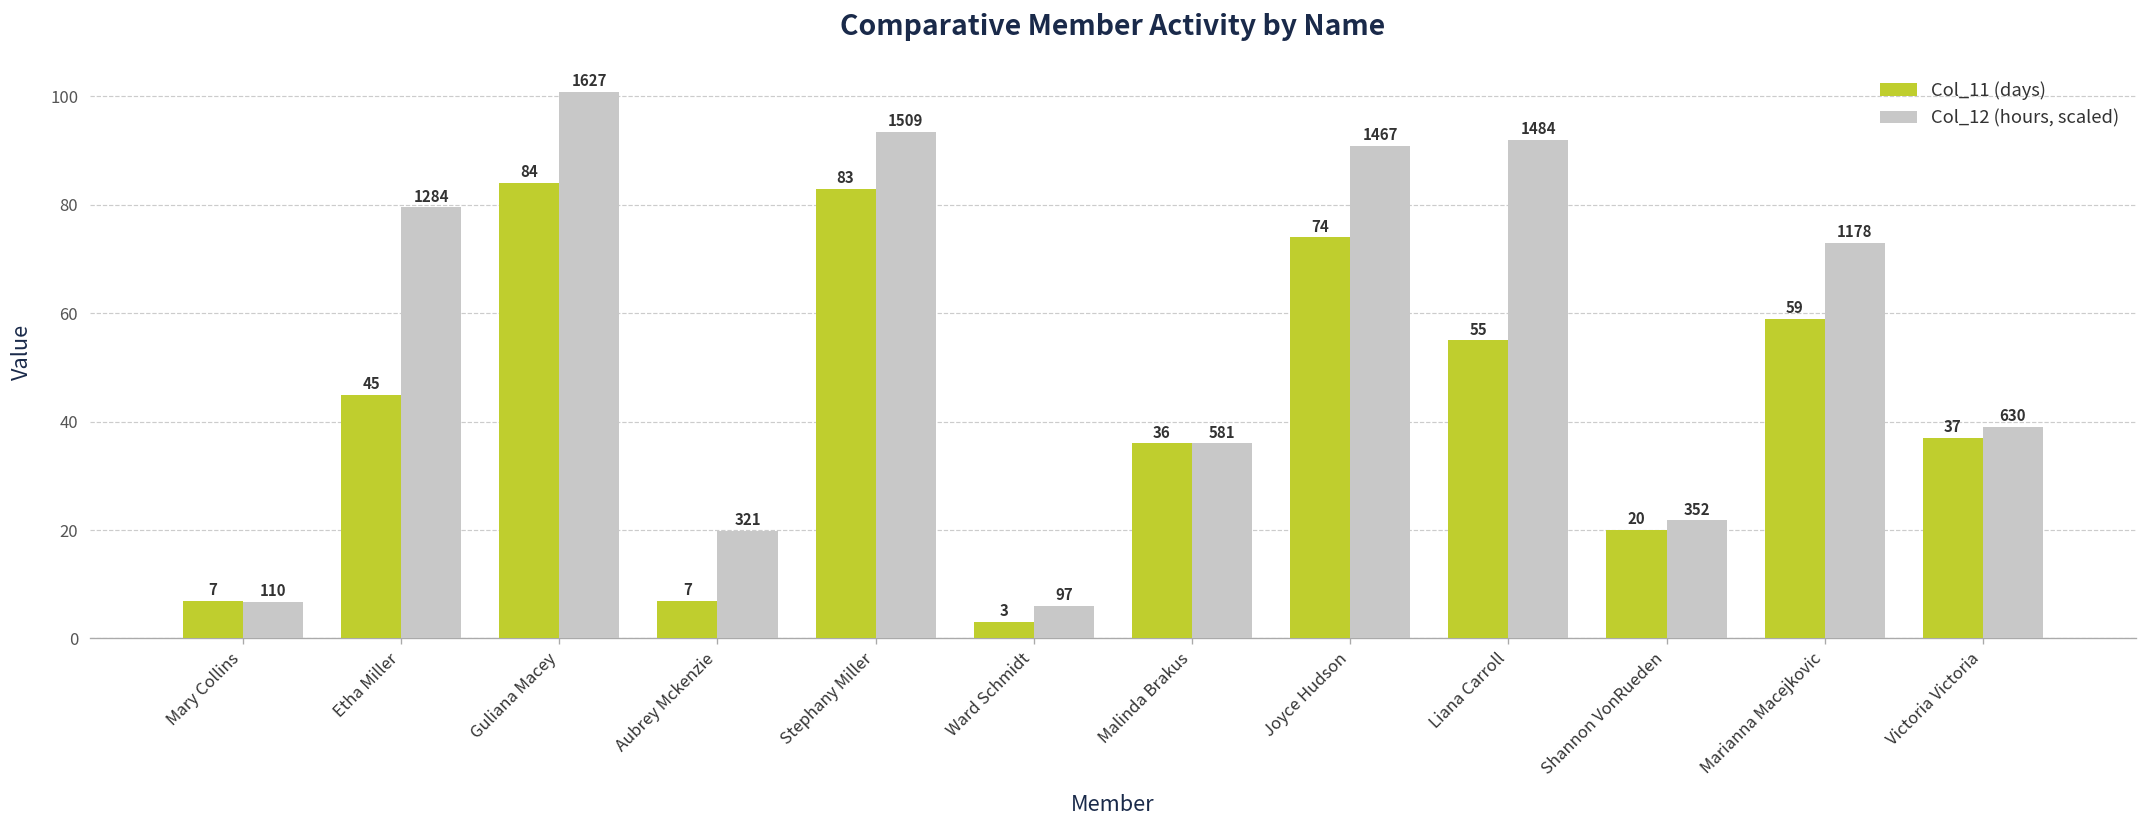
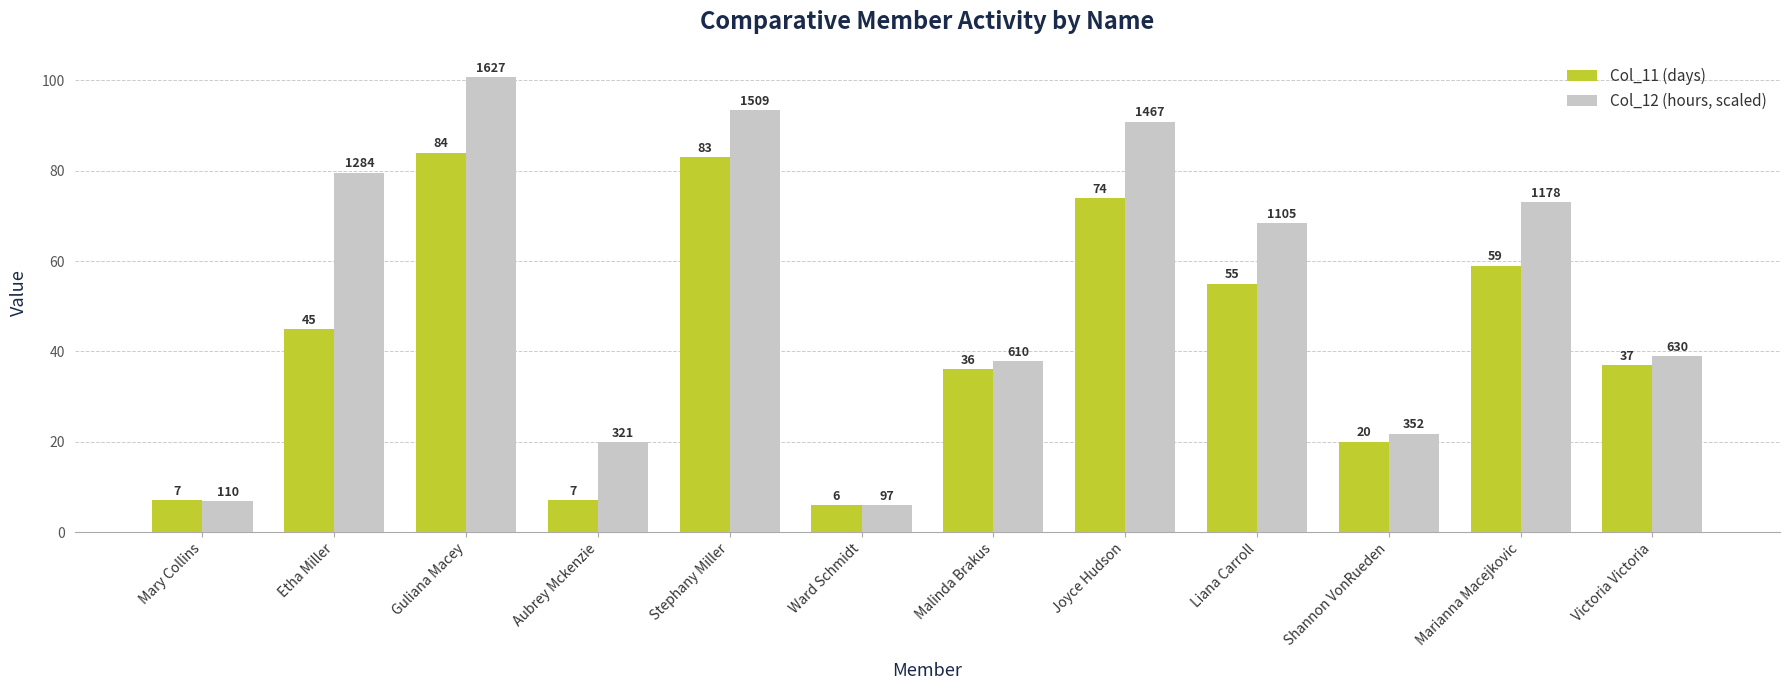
Col_11 (days), Ward Schmidt: 3 -> 6
Col_12 (hours, scaled), Malinda Brakus: 581 -> 610
Col_12 (hours, scaled), Liana Carroll: 1484 -> 1105
